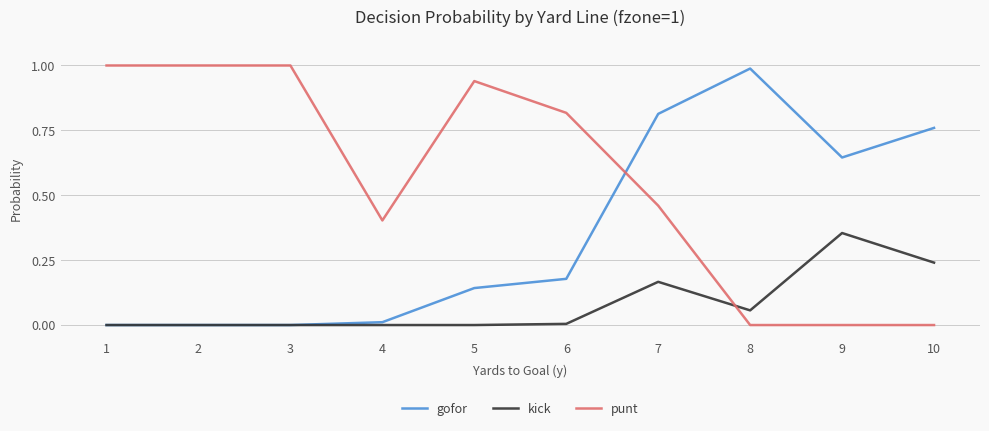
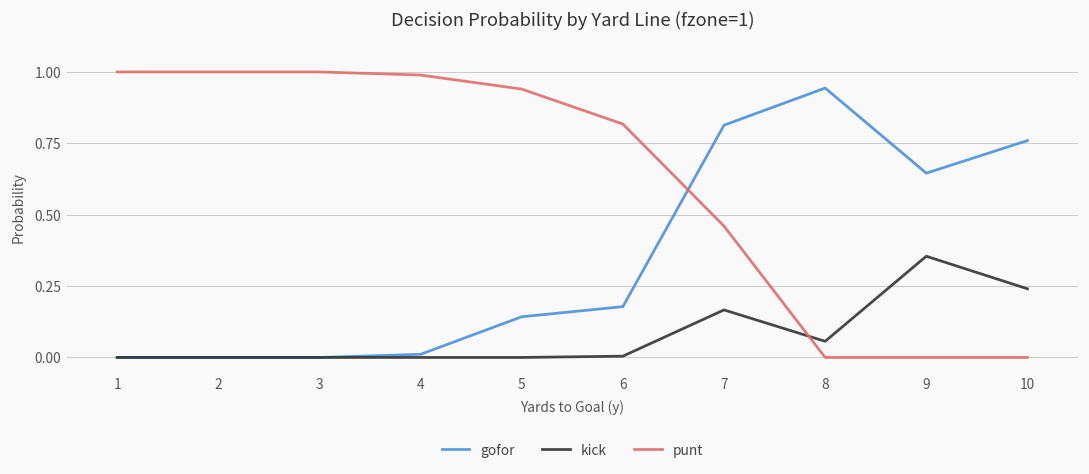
punt, 4: 0.40 -> 0.99
gofor, 8: 0.99 -> 0.94
